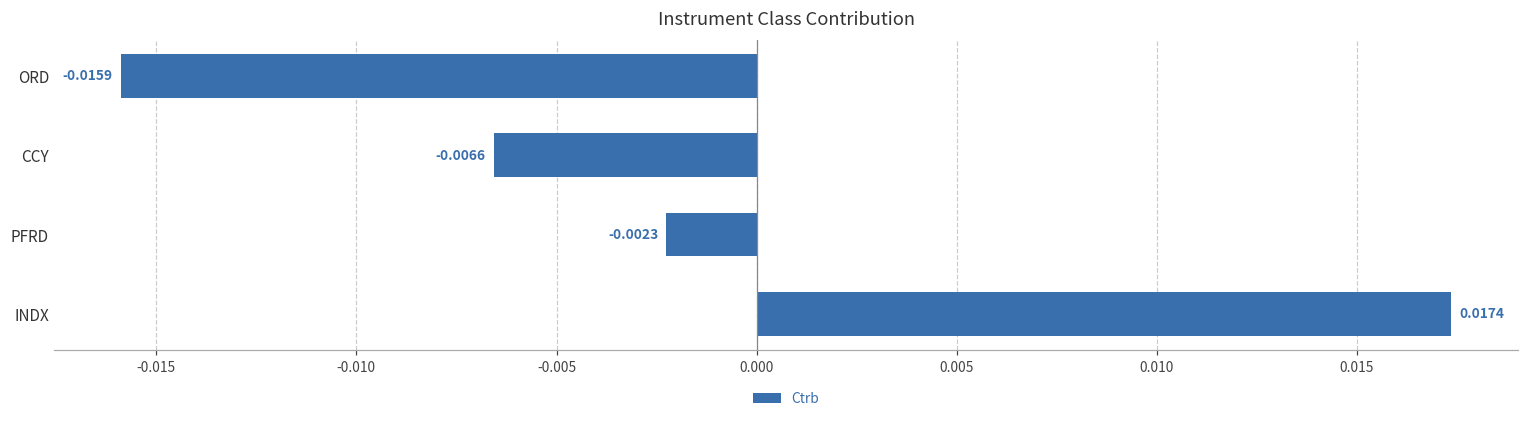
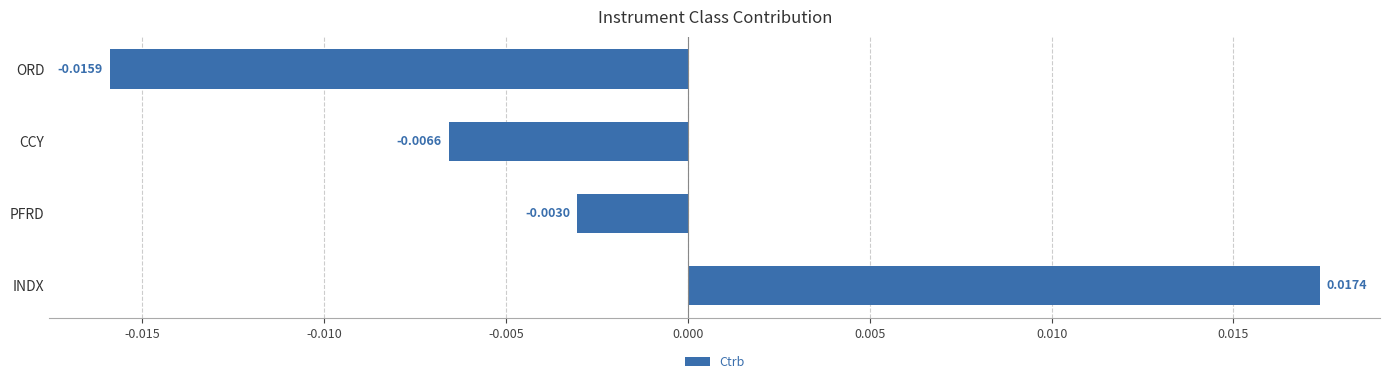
PFRD: -0.0023 -> -0.0030
